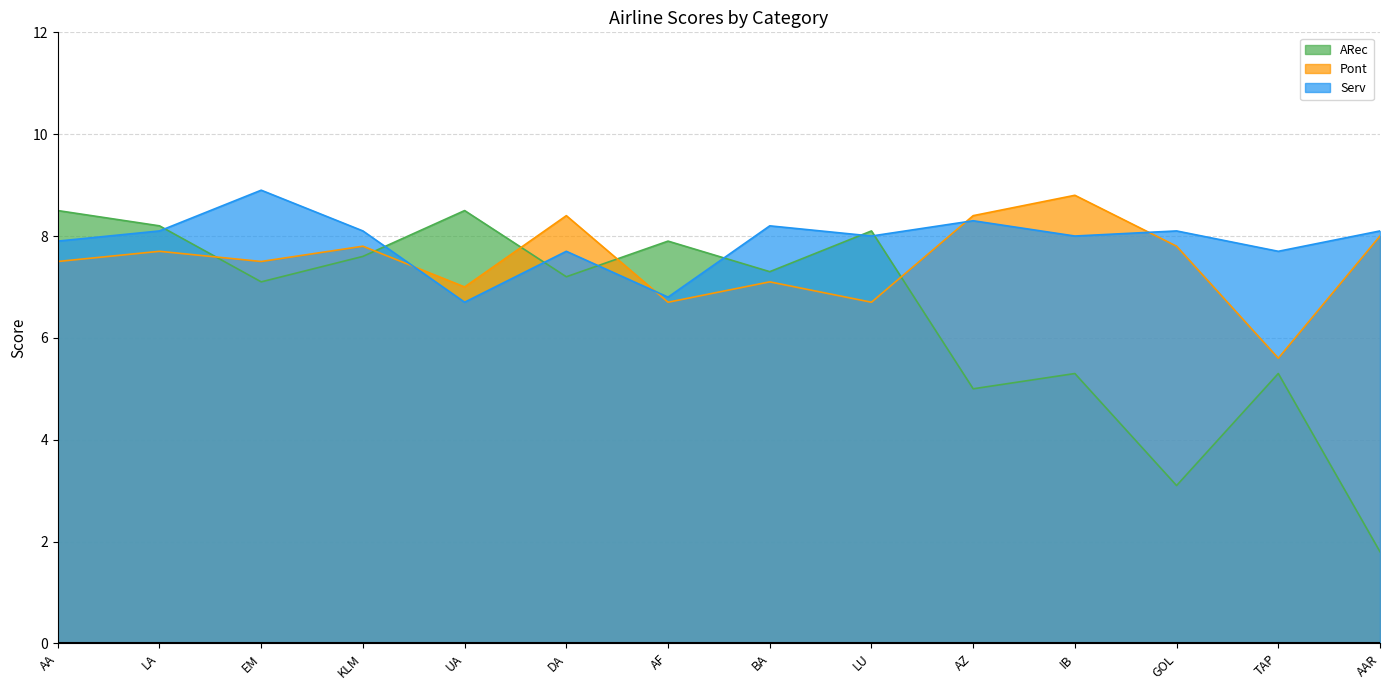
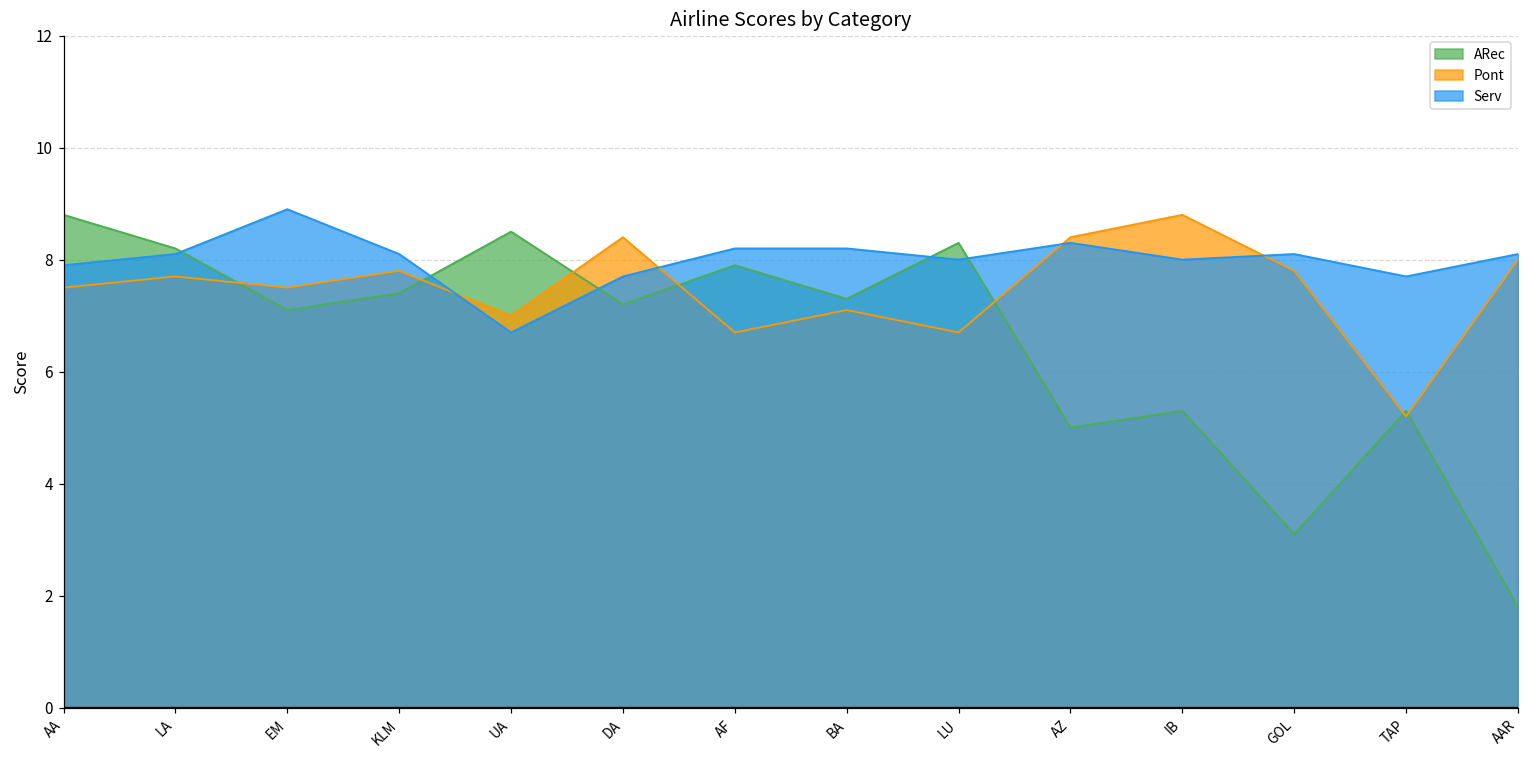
ARec, AA: 8.5 -> 8.8
ARec, KLM: 7.6 -> 7.4
Serv, AF: 6.8 -> 8.2
ARec, LU: 8.1 -> 8.3
Pont, TAP: 5.6 -> 5.2
